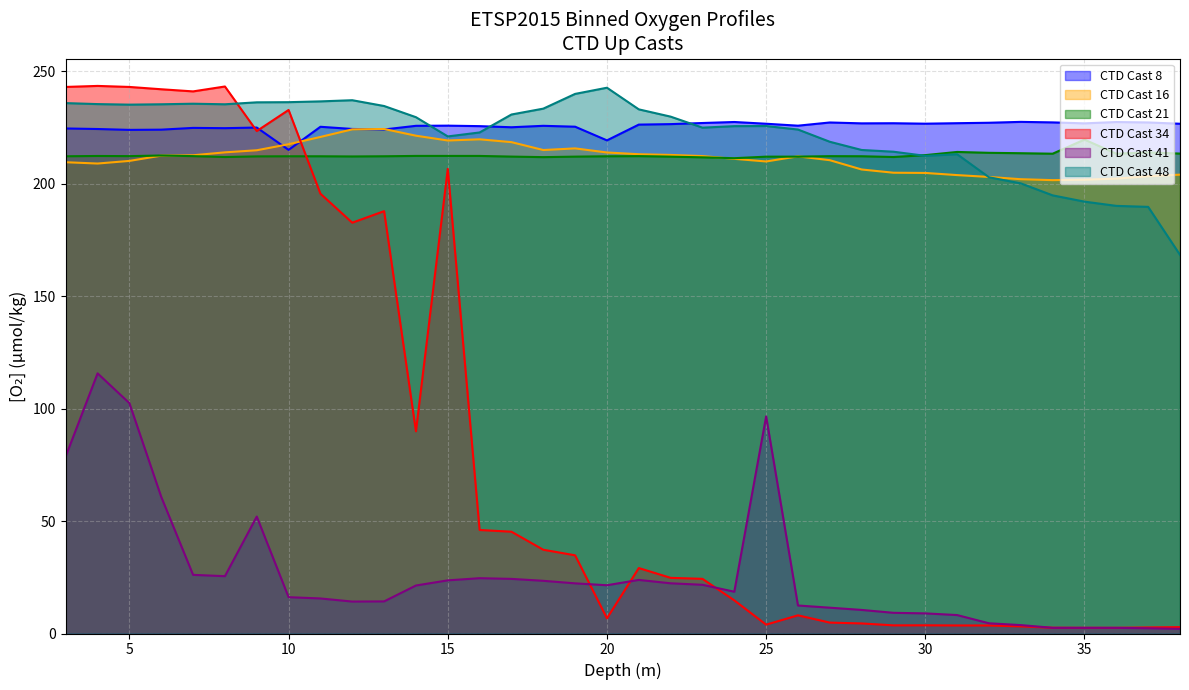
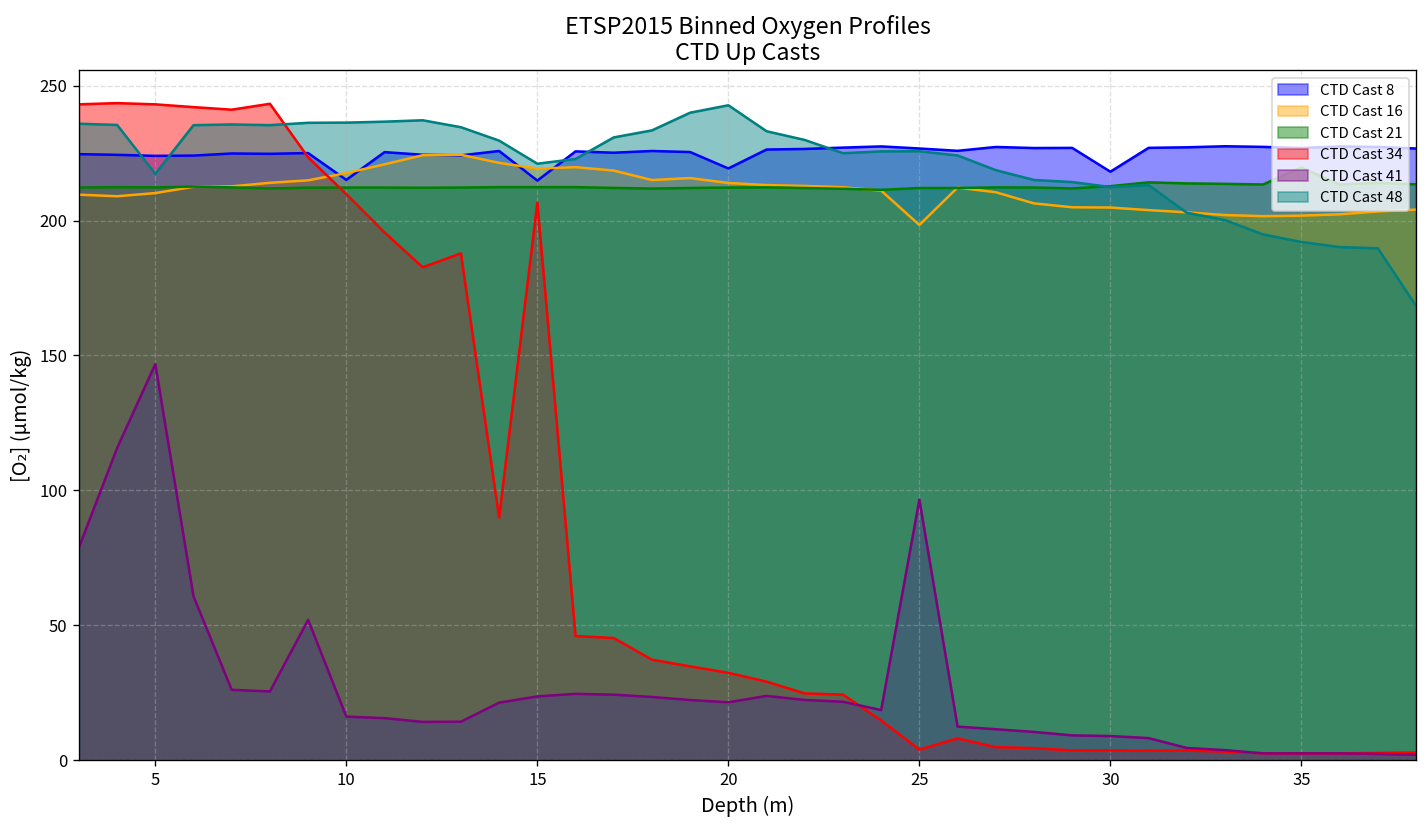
CTD Cast 41, 5: 102 -> 147
CTD Cast 48, 5: 235 -> 217
CTD Cast 34, 10: 233 -> 210
CTD Cast 8, 15: 226 -> 215
CTD Cast 34, 20: 7 -> 32
CTD Cast 16, 25: 210 -> 198
CTD Cast 8, 30: 227 -> 218
